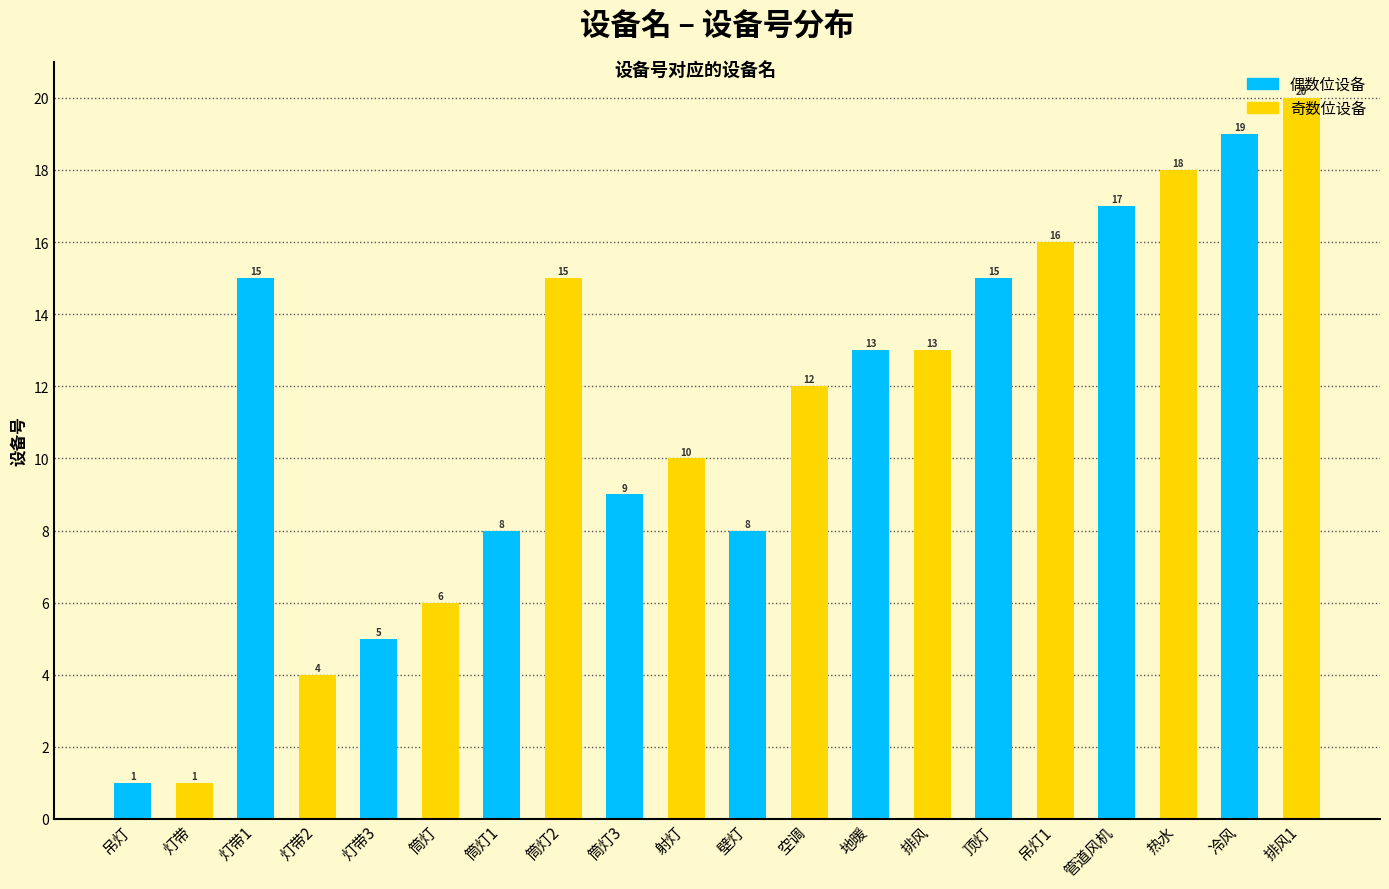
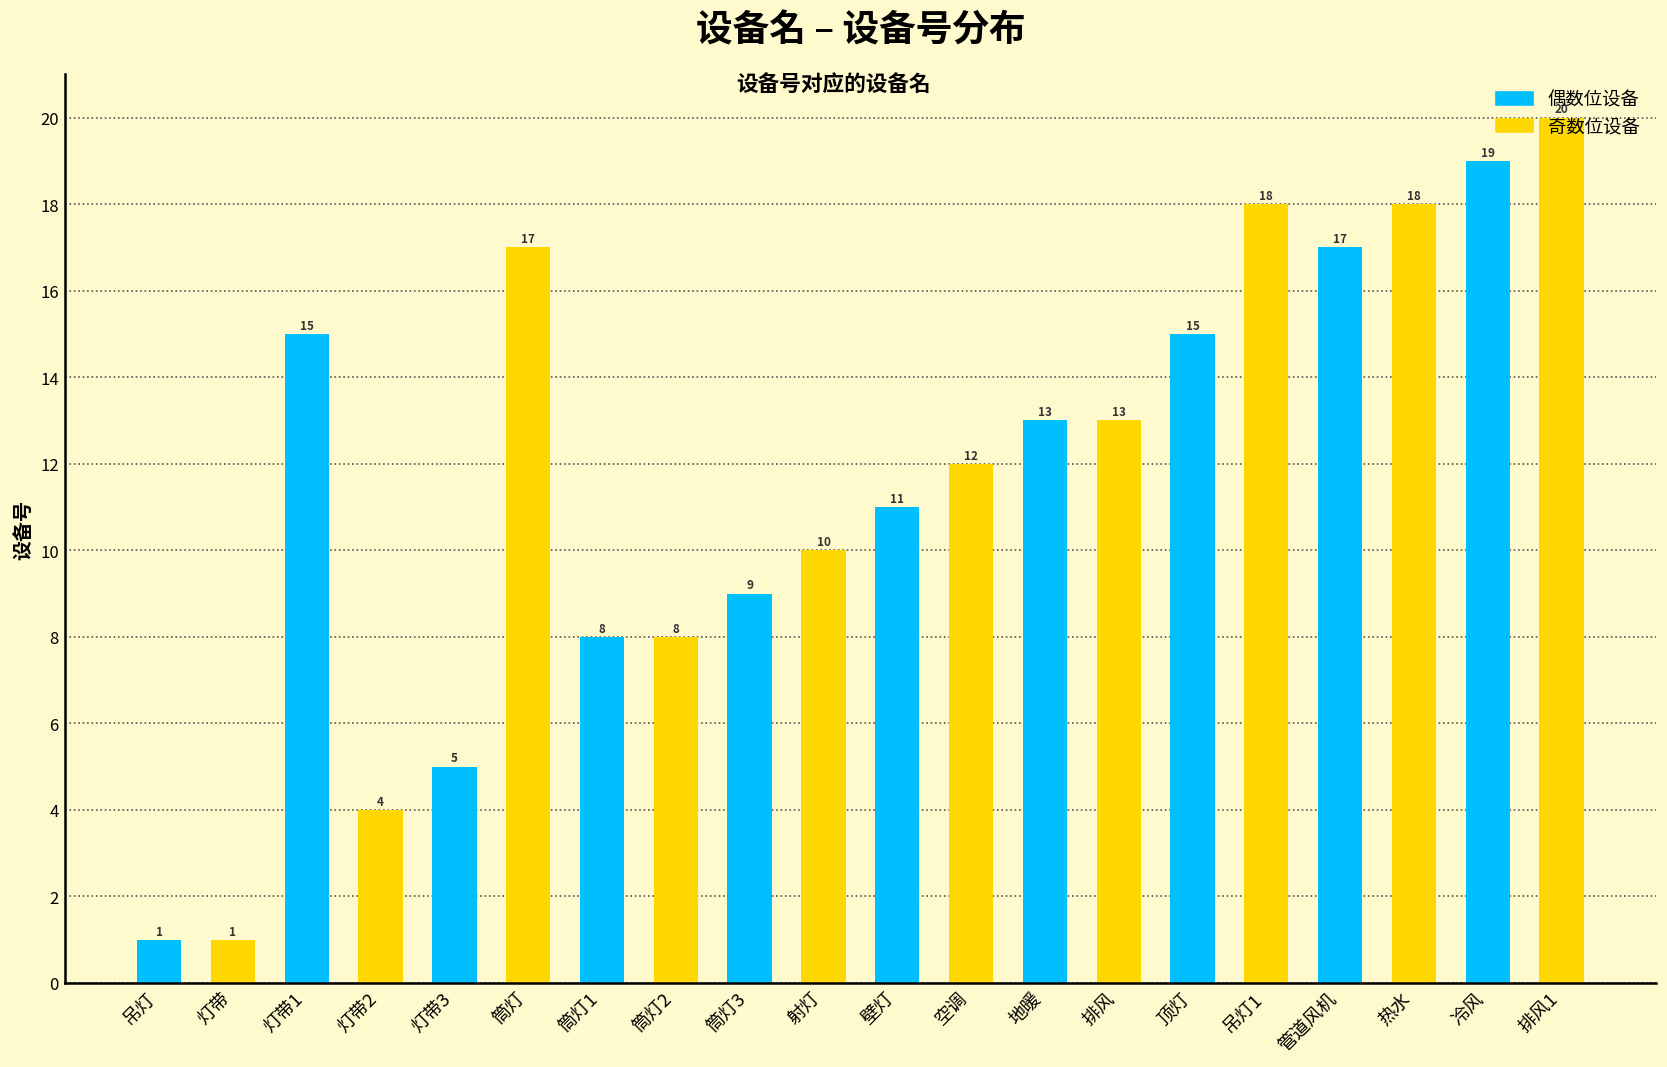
筒灯: 6 -> 17
筒灯2: 15 -> 8
壁灯: 8 -> 11
吊灯1: 16 -> 18
